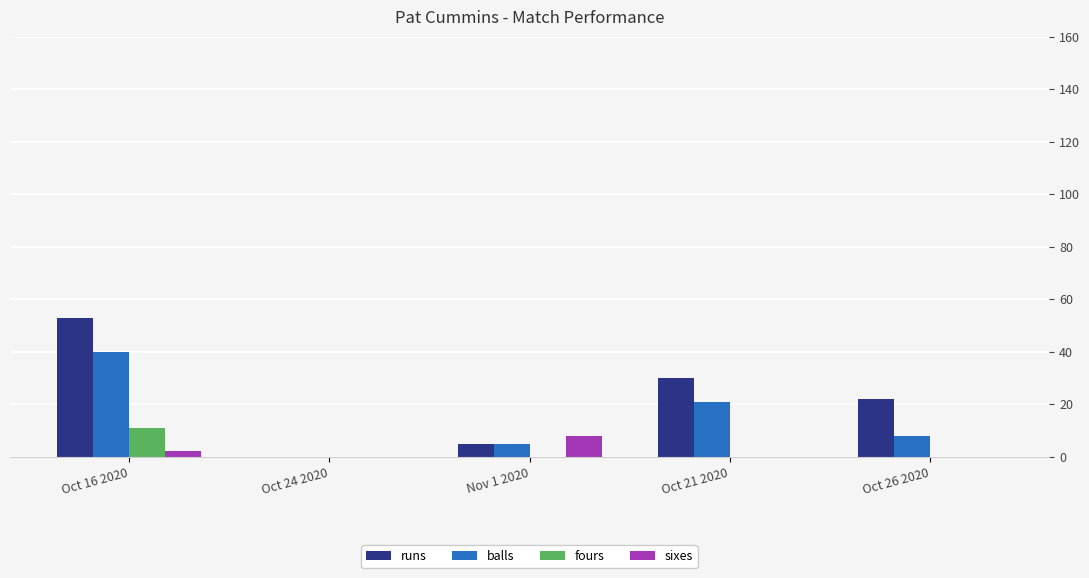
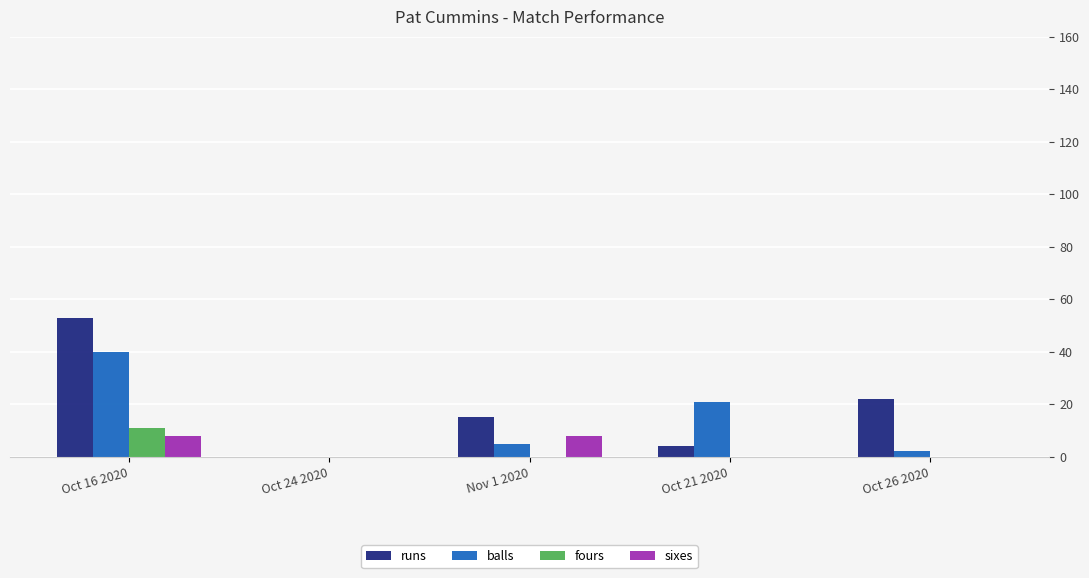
sixes, Oct 16 2020: 2 -> 8
runs, Nov 1 2020: 5 -> 15
runs, Oct 21 2020: 30 -> 4
balls, Oct 26 2020: 8 -> 2
